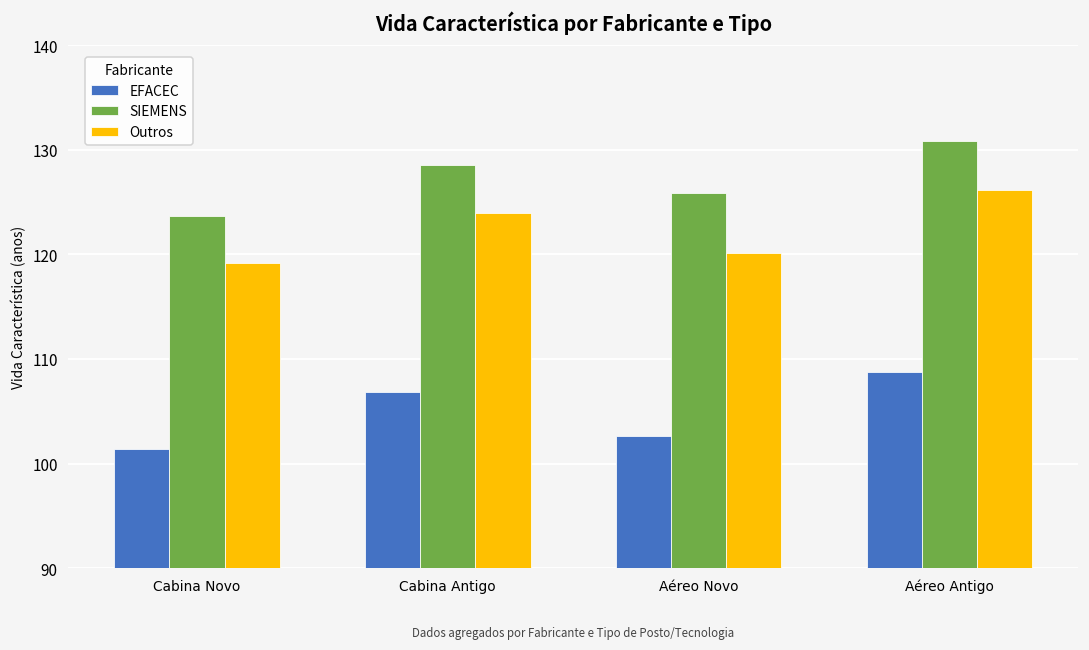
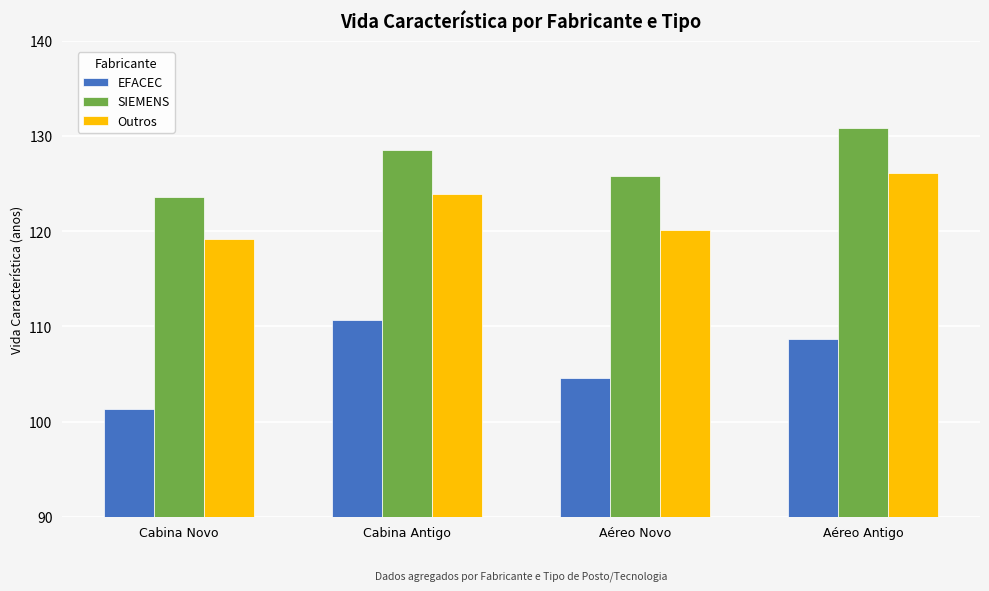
EFACEC, Cabina Antigo: 107 -> 111
EFACEC, Aéreo Novo: 103 -> 105
